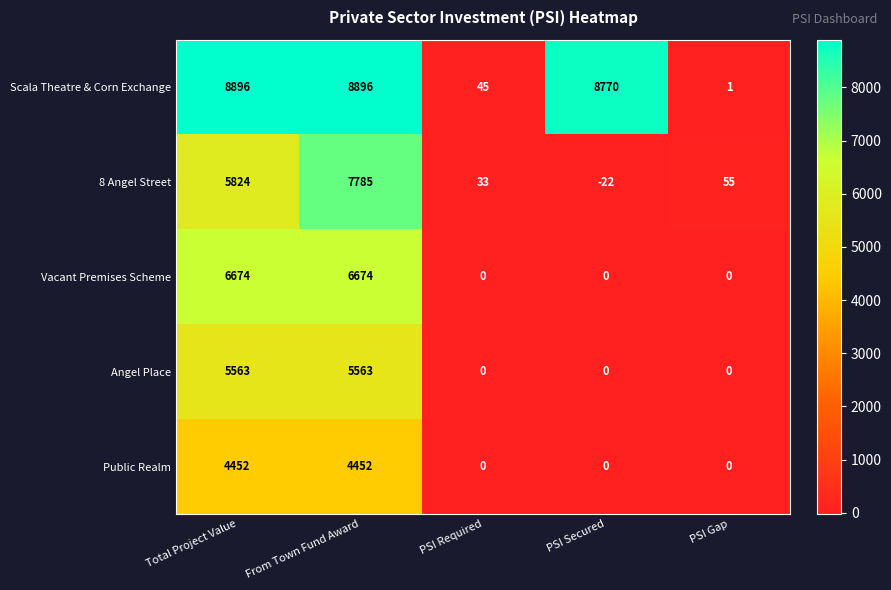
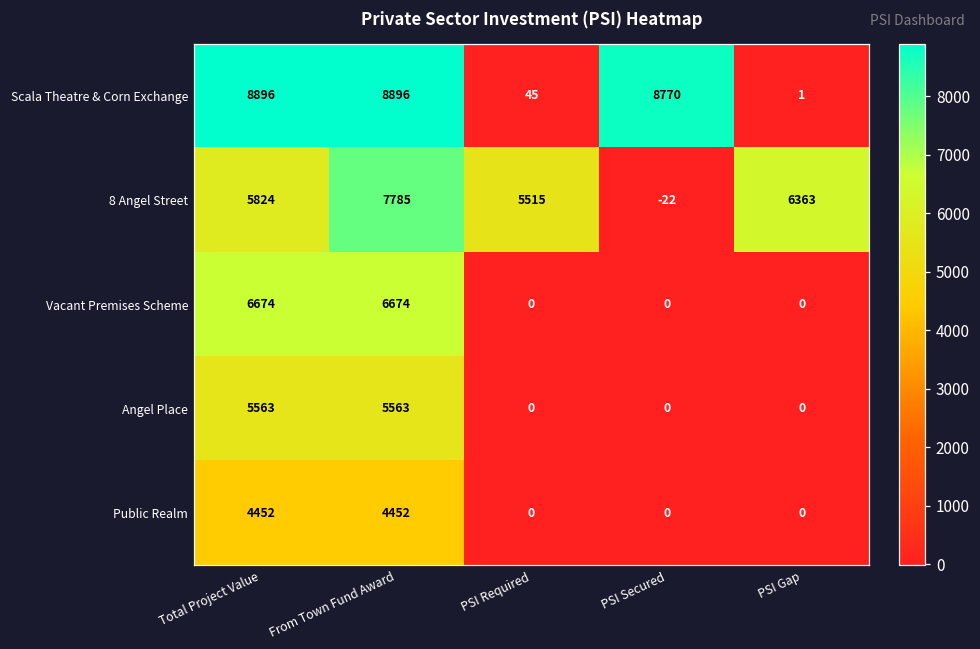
8 Angel Street, PSI Required: 33 -> 5515
8 Angel Street, PSI Gap: 55 -> 6363
